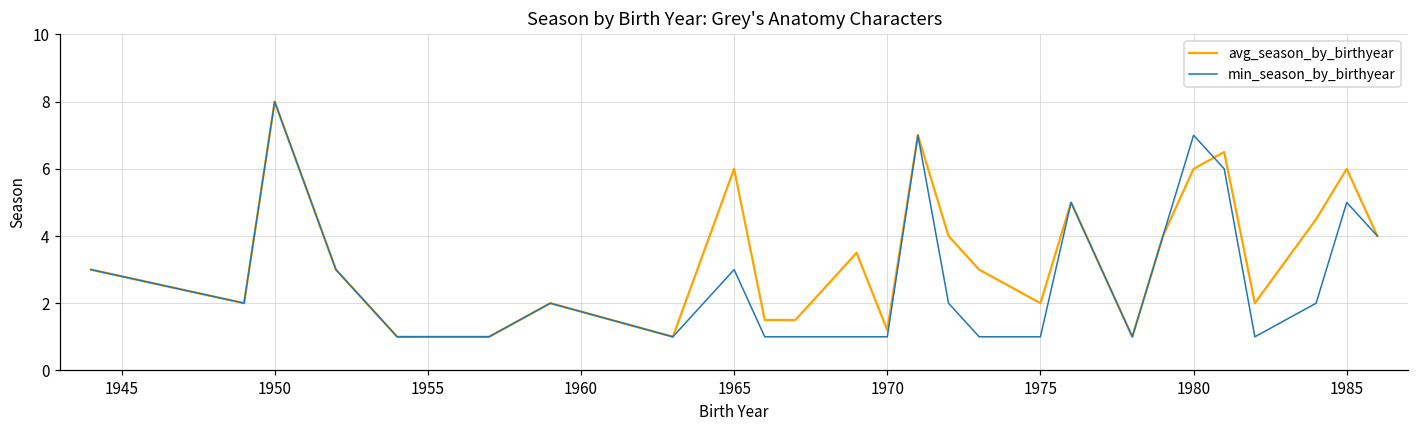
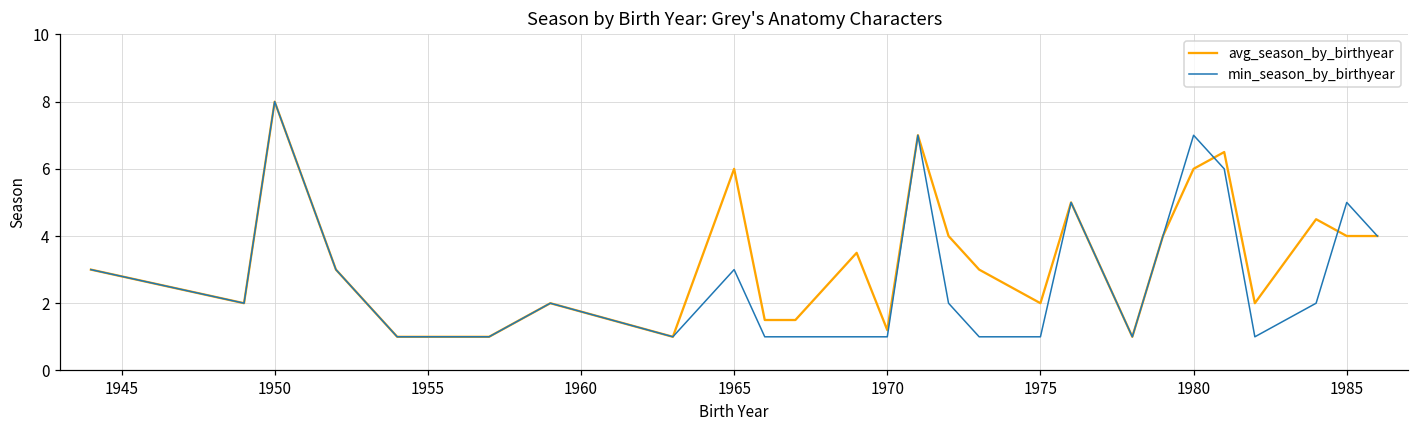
avg_season_by_birthyear, 1985: 6 -> 4
